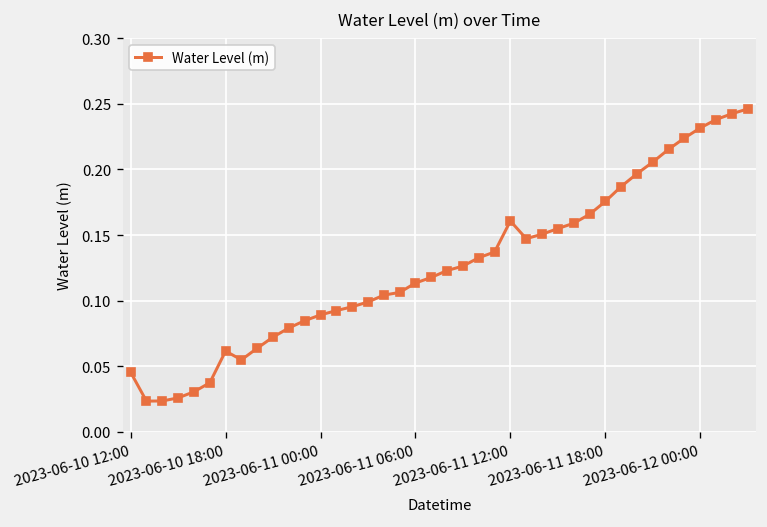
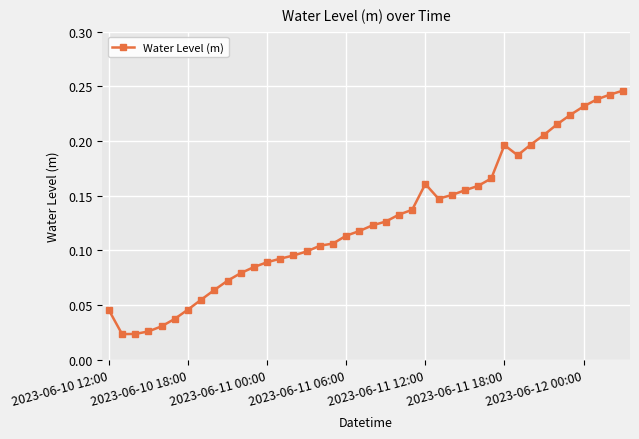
2023-06-10 18:00: 0.062 -> 0.046
2023-06-11 18:00: 0.176 -> 0.196
